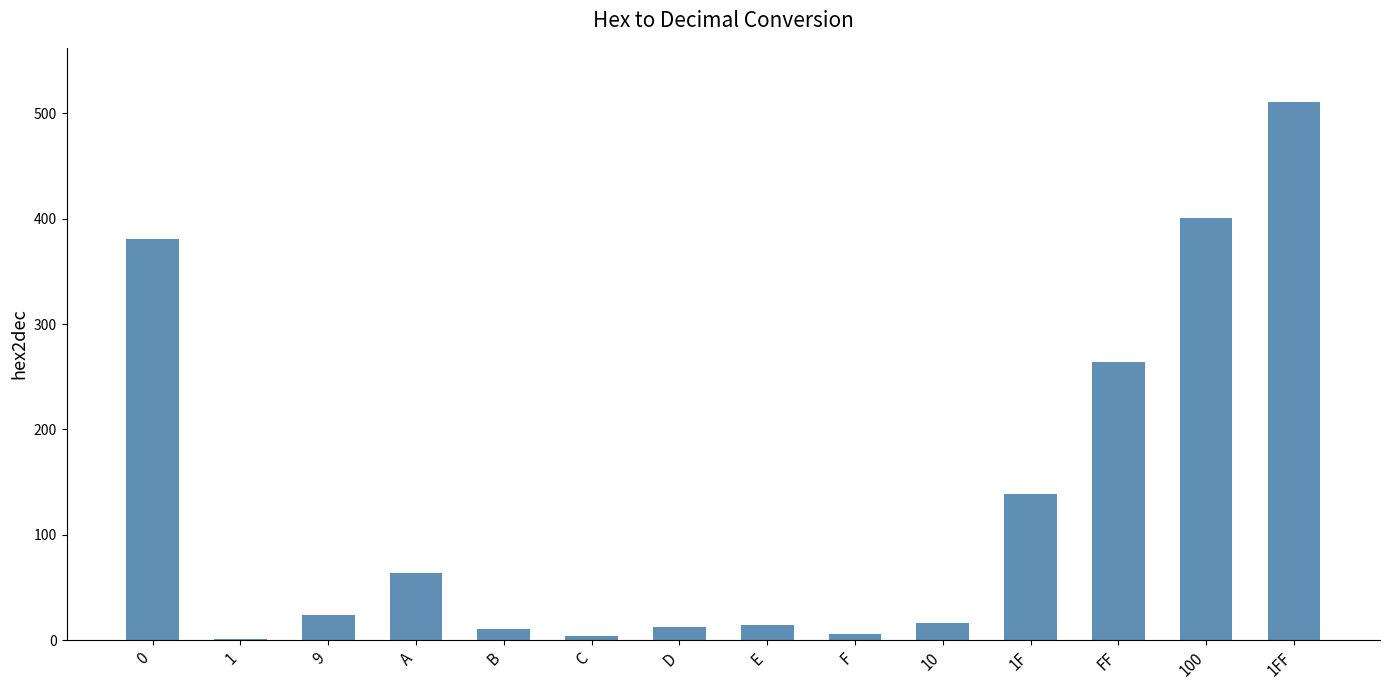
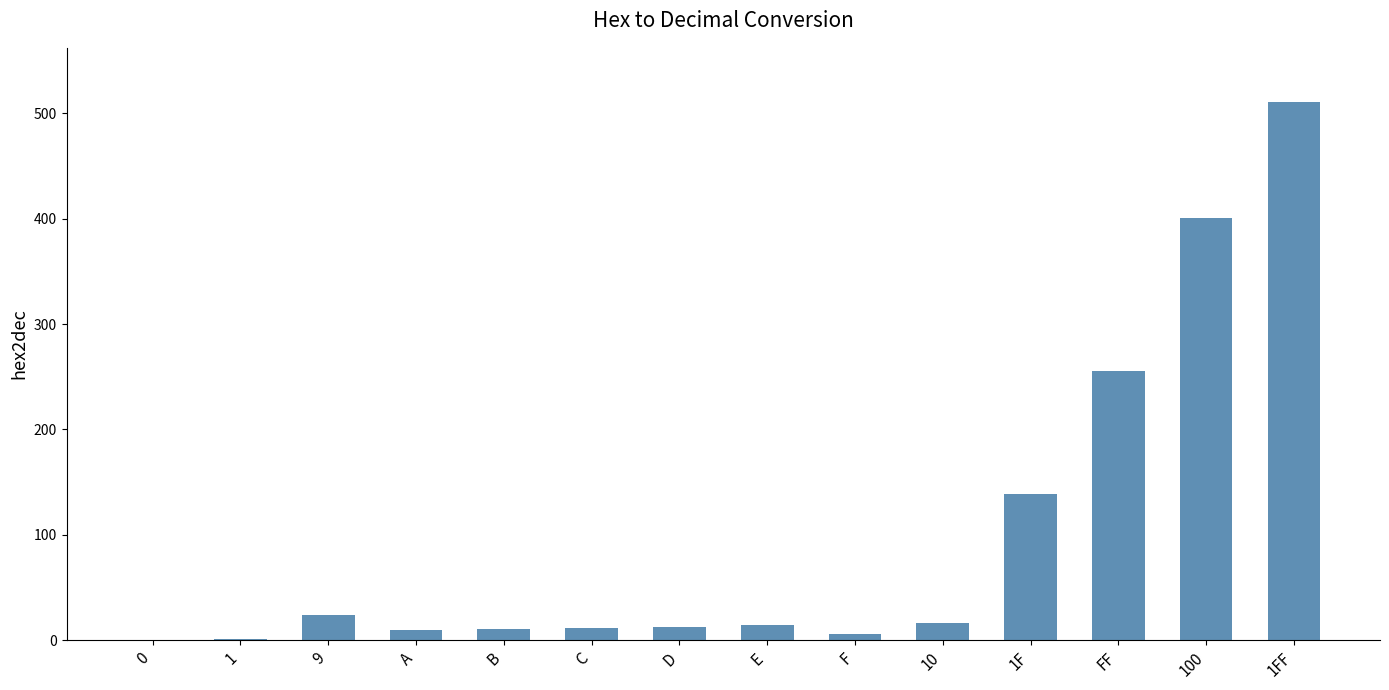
0: 381 -> 0
A: 64 -> 10
C: 4 -> 12
FF: 264 -> 255
